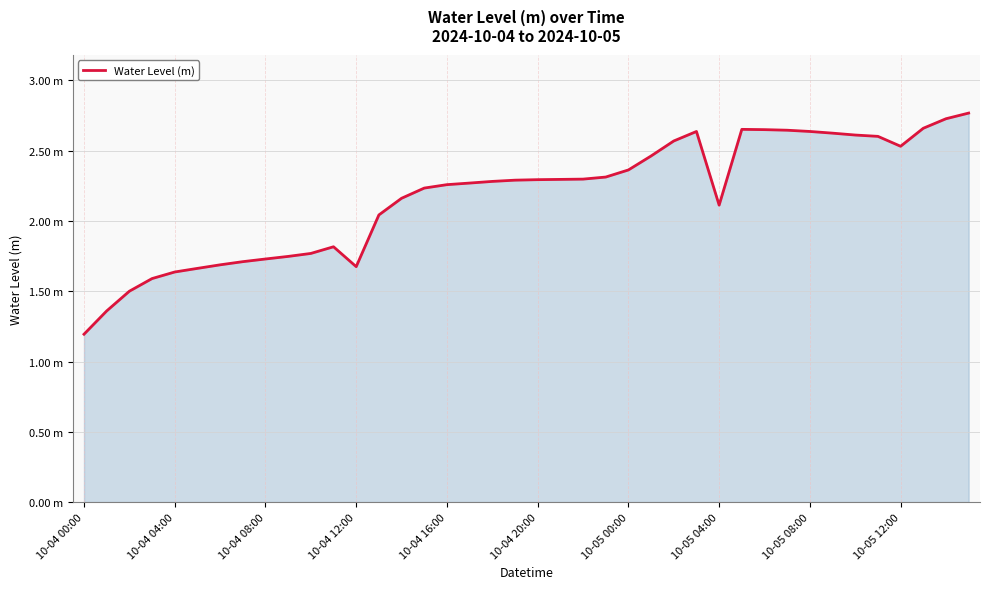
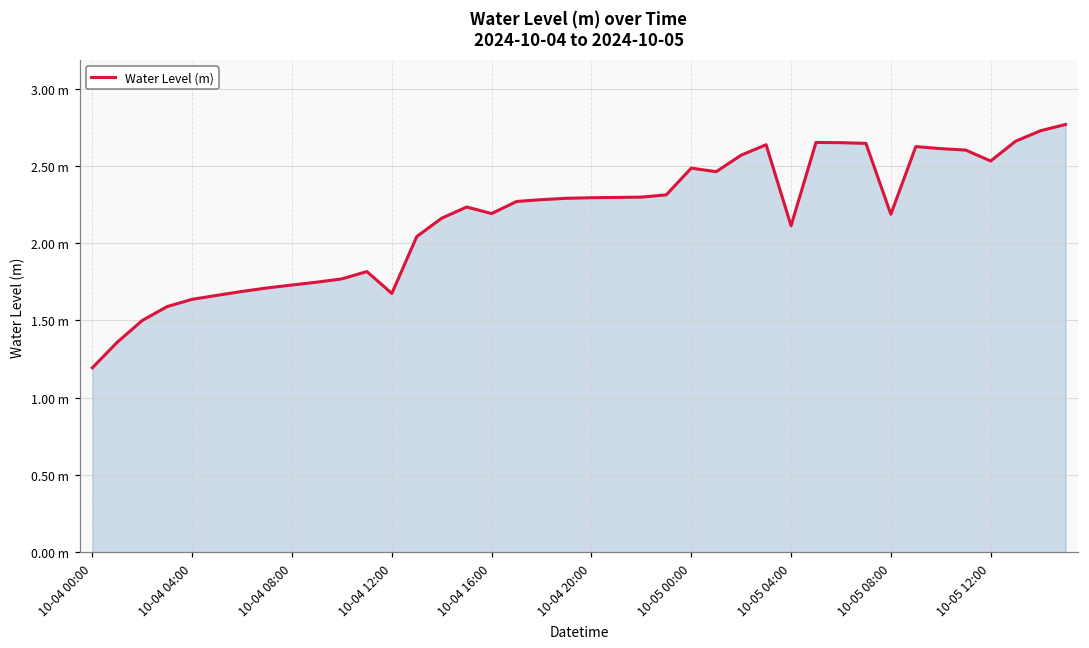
10-04 16:00: 2.26 m -> 2.19 m
10-05 00:00: 2.36 m -> 2.49 m
10-05 08:00: 2.64 m -> 2.19 m
